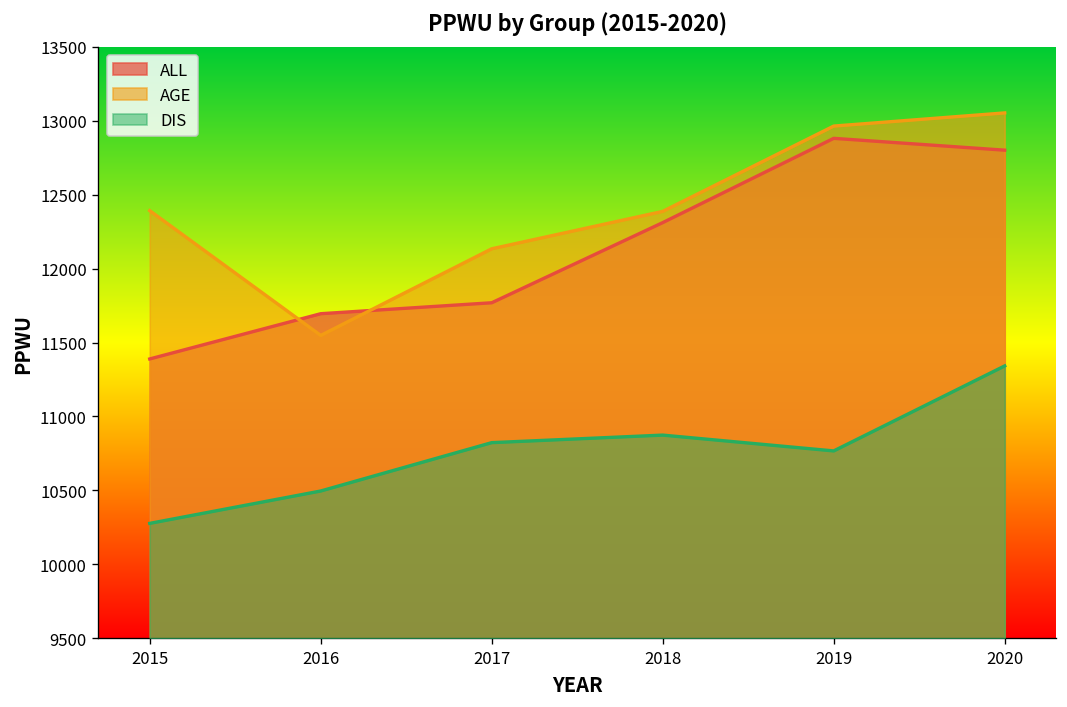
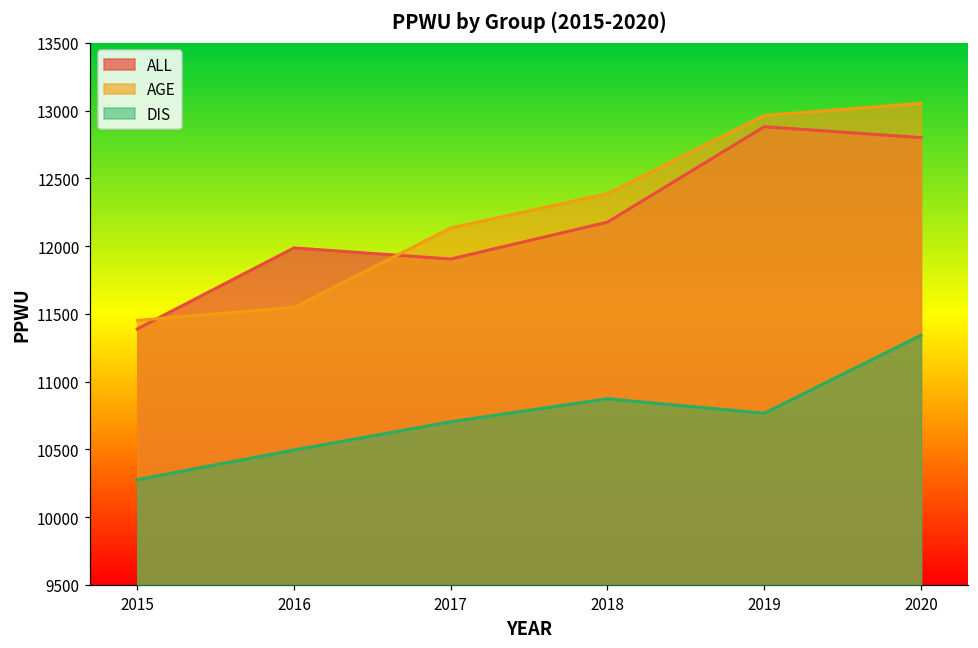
AGE, 2015: 12390 -> 11450
ALL, 2016: 11700 -> 11990
ALL, 2017: 11770 -> 11910
DIS, 2017: 10820 -> 10700
ALL, 2018: 12310 -> 12180
